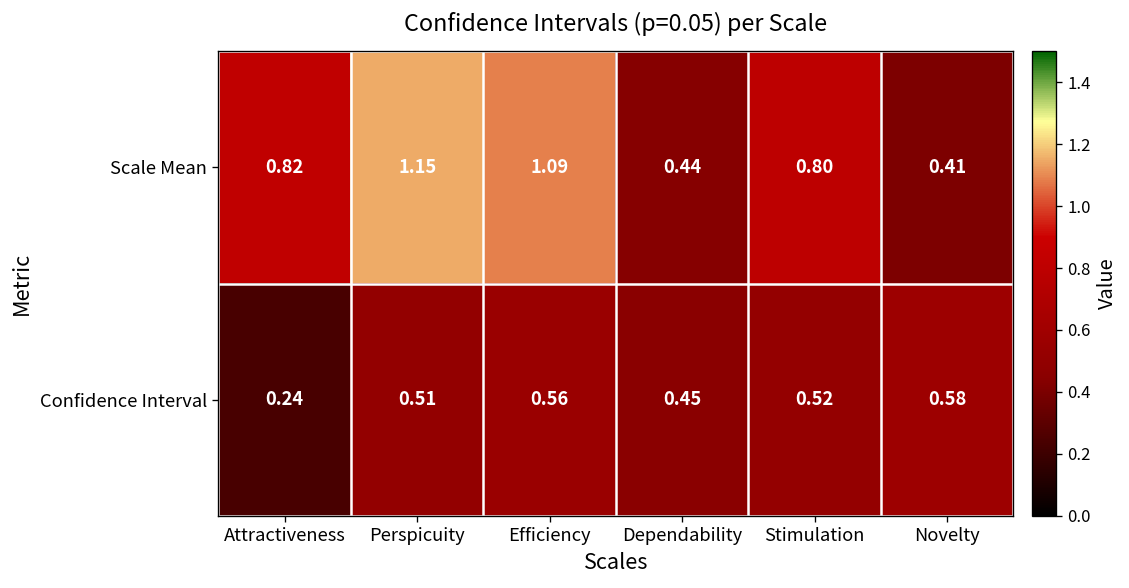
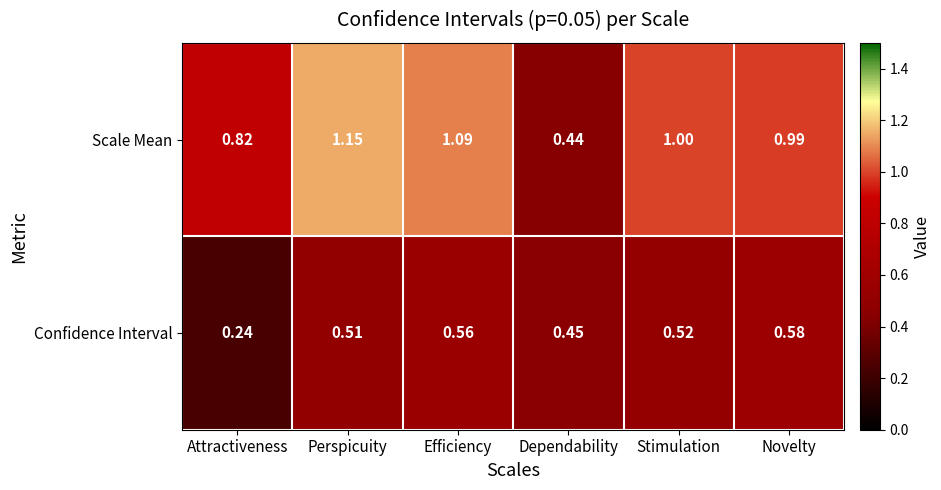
Scale Mean, Stimulation: 0.80 -> 1.00
Scale Mean, Novelty: 0.41 -> 0.99
